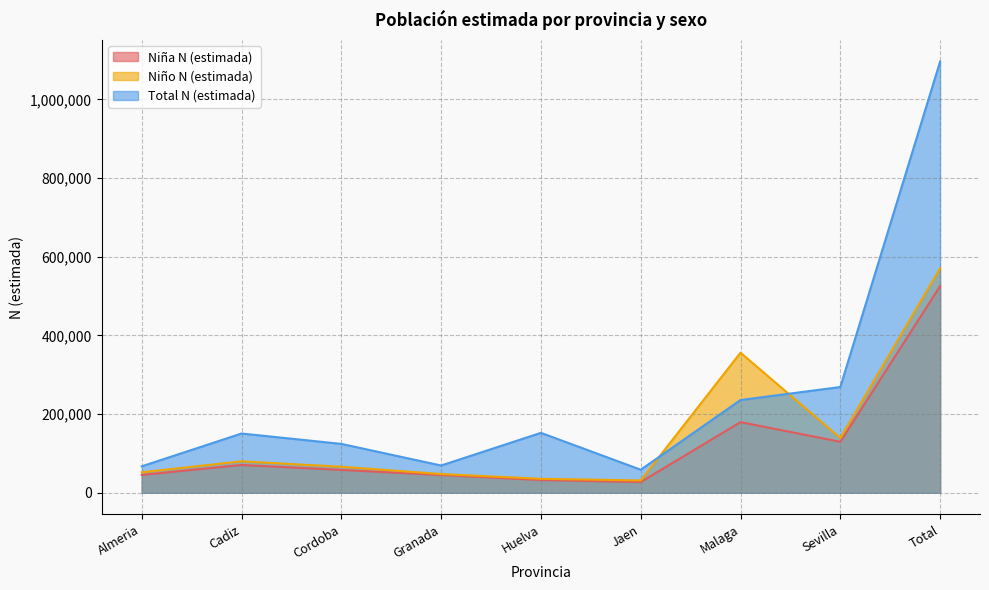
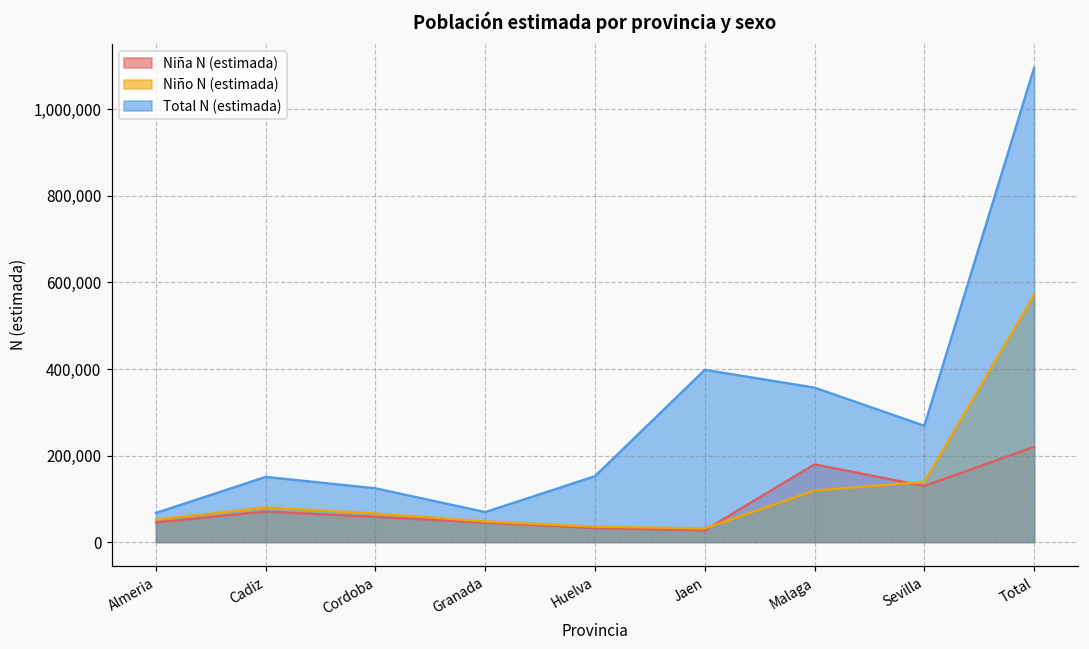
Total N (estimada), Jaen: 60,000 -> 400,000
Niño N (estimada), Malaga: 360,000 -> 120,000
Total N (estimada), Malaga: 240,000 -> 360,000
Niña N (estimada), Total: 530,000 -> 220,000
